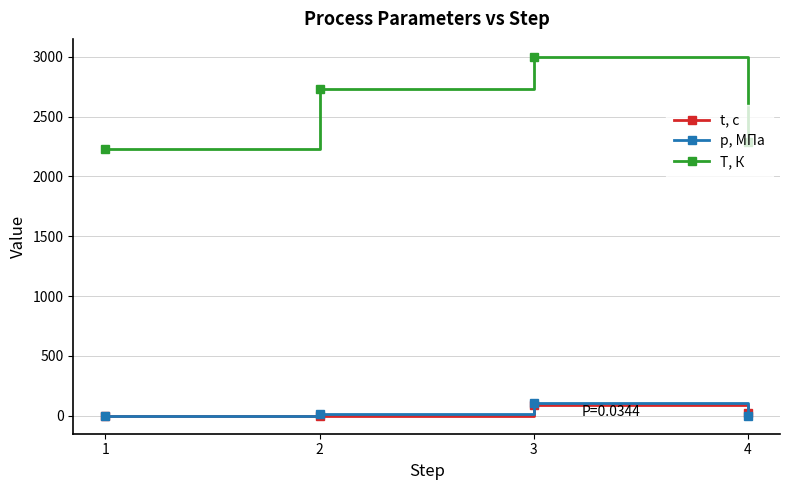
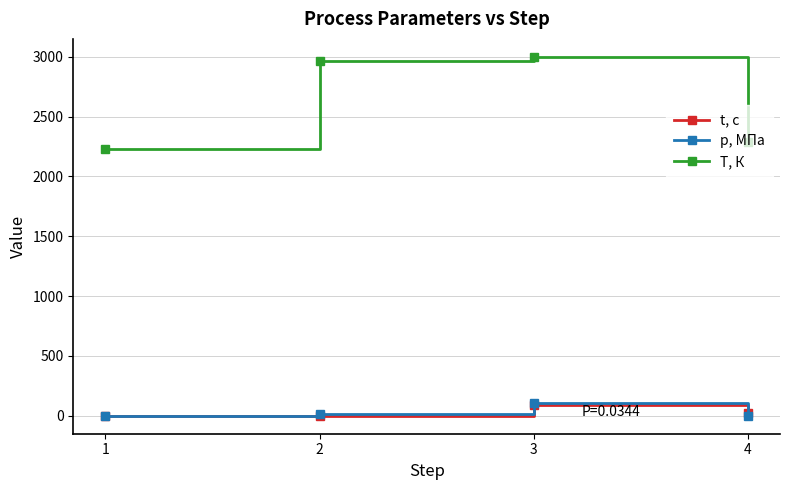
T, К, 2: 2730 -> 2970
